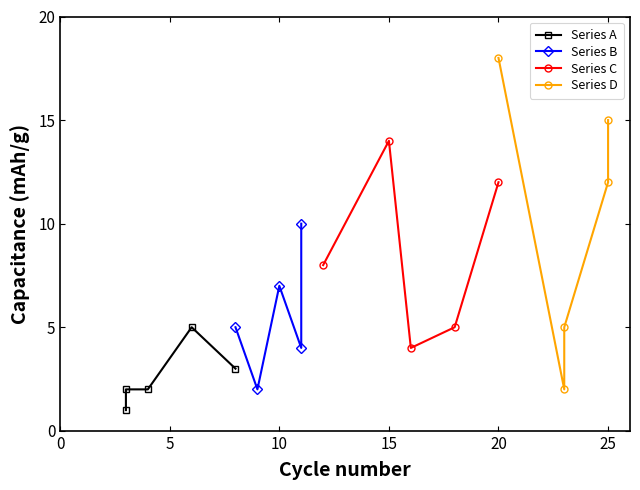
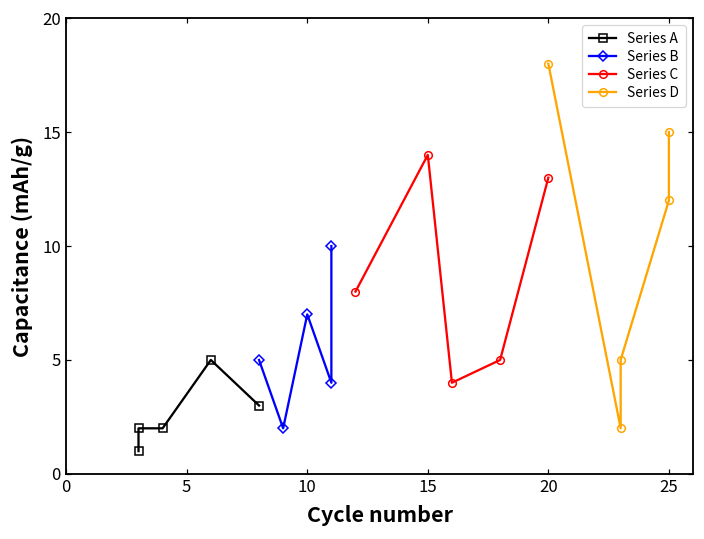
Series C, 20: 12 -> 13
